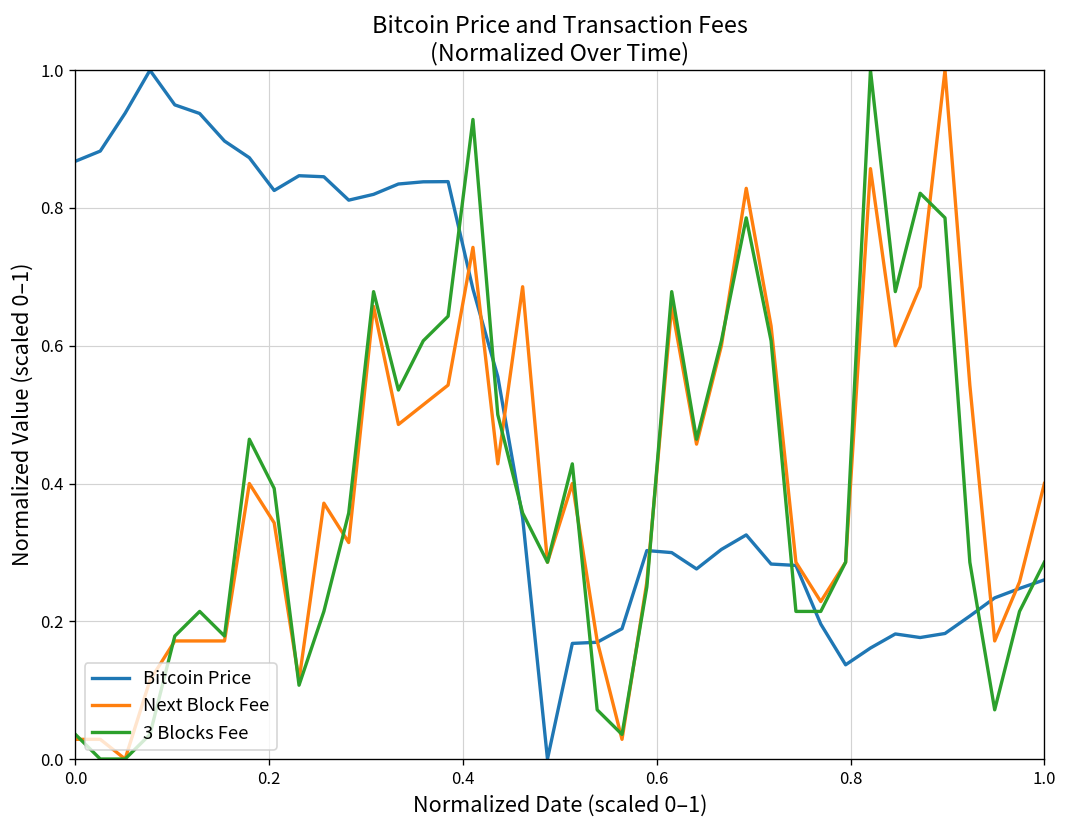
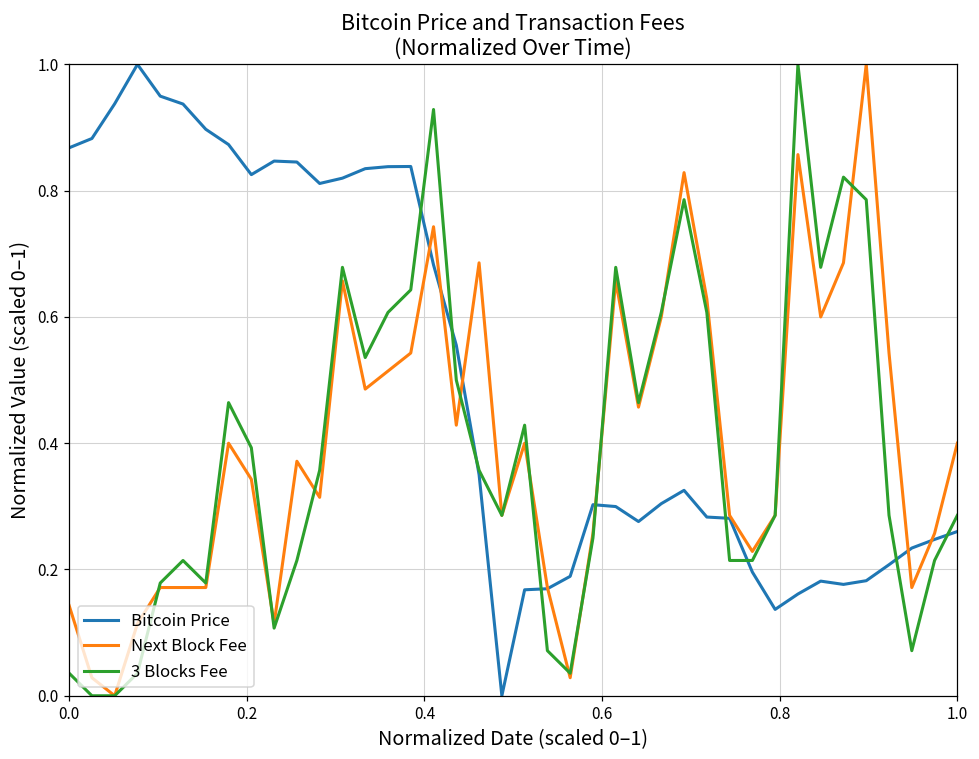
Next Block Fee, 0.0: 0.03 -> 0.14
